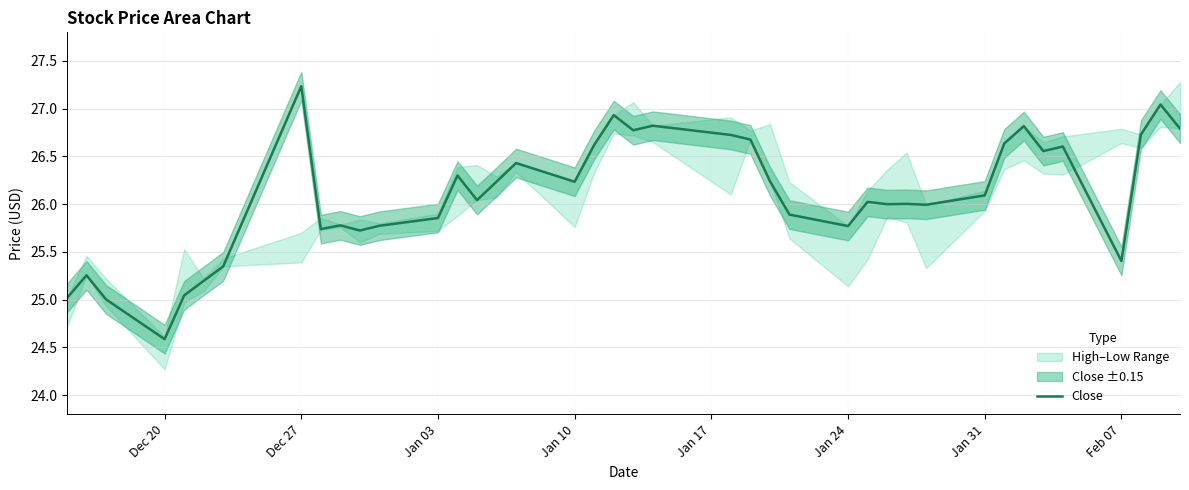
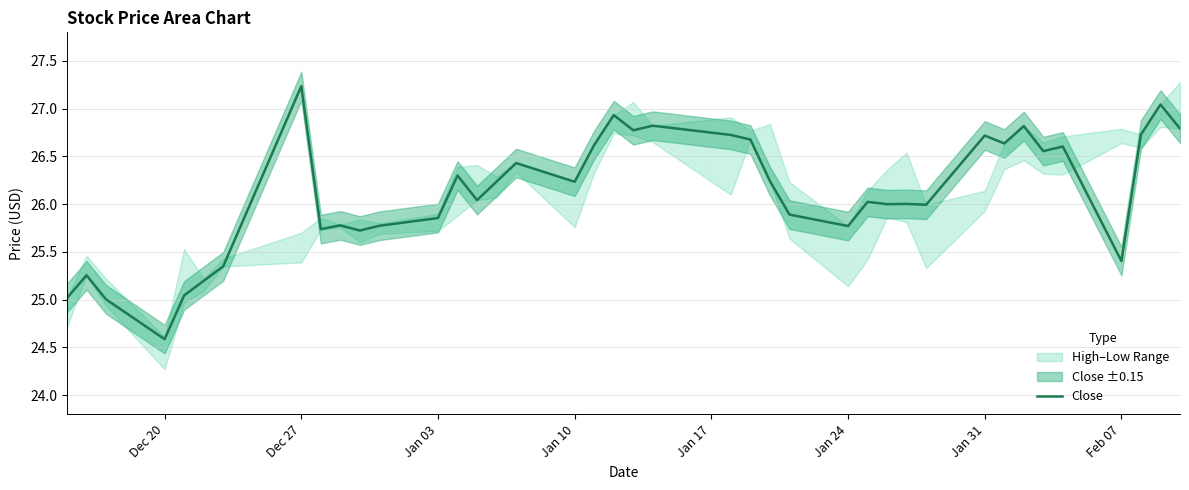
Close, Jan 31: 26.1 -> 26.7
